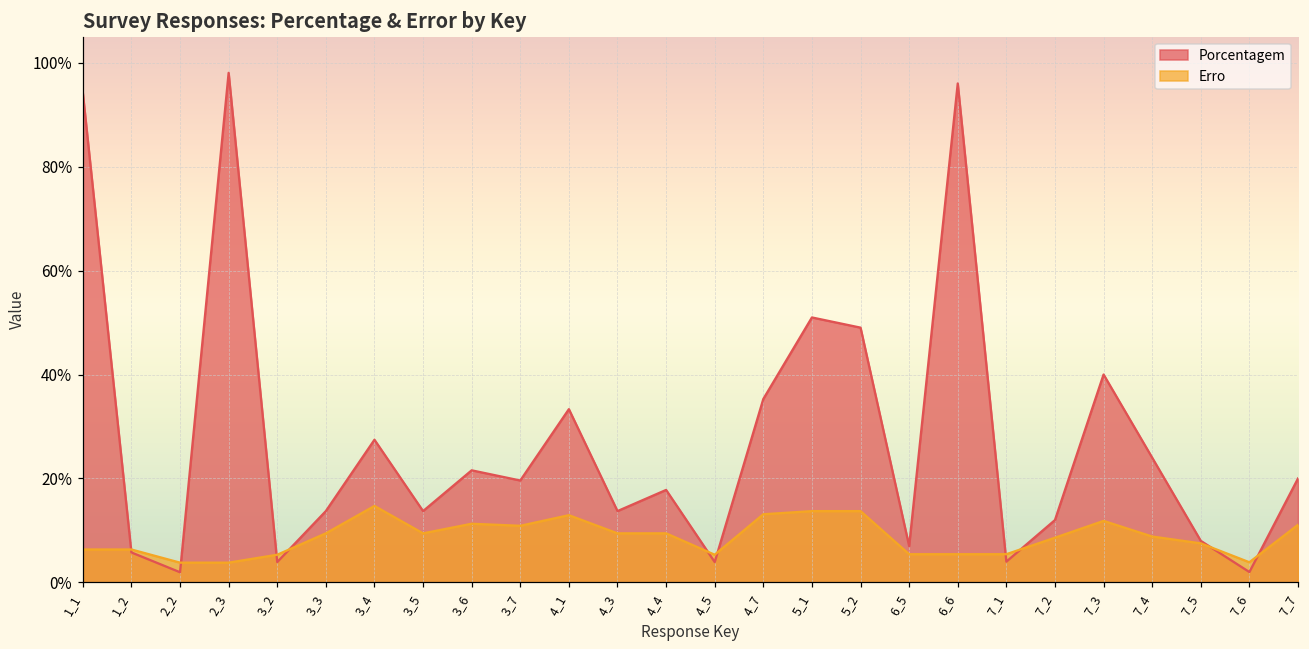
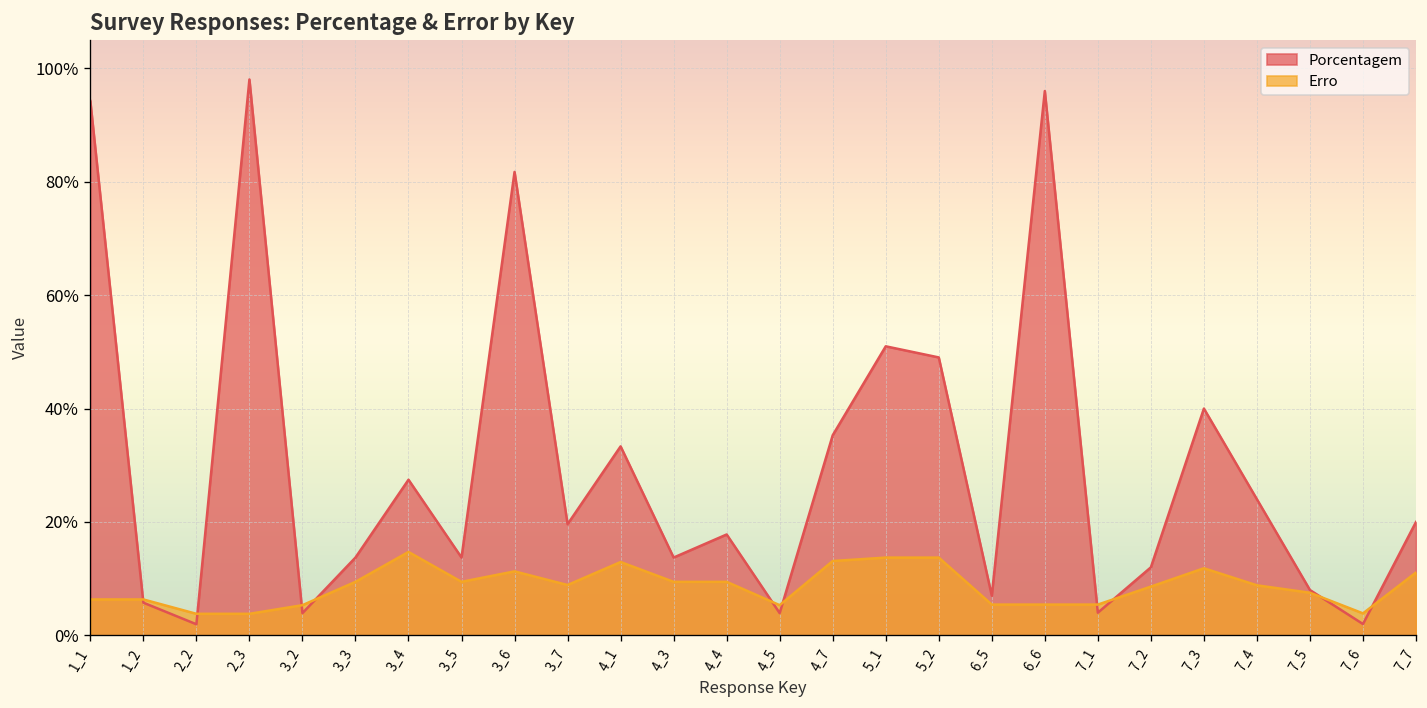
Porcentagem, 3_6: 22% -> 82%
Erro, 3_7: 11% -> 9%
